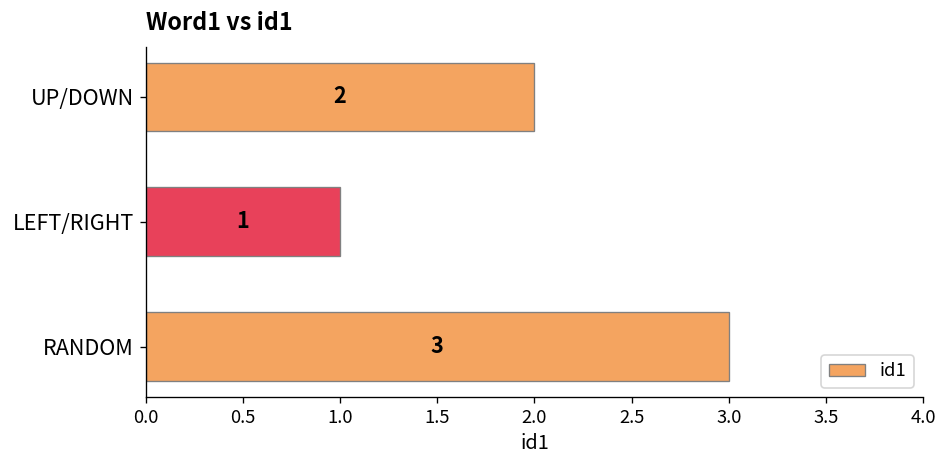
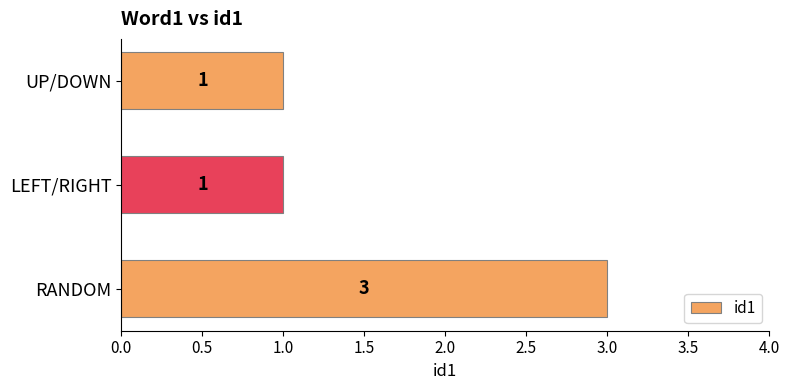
UP/DOWN: 2 -> 1
